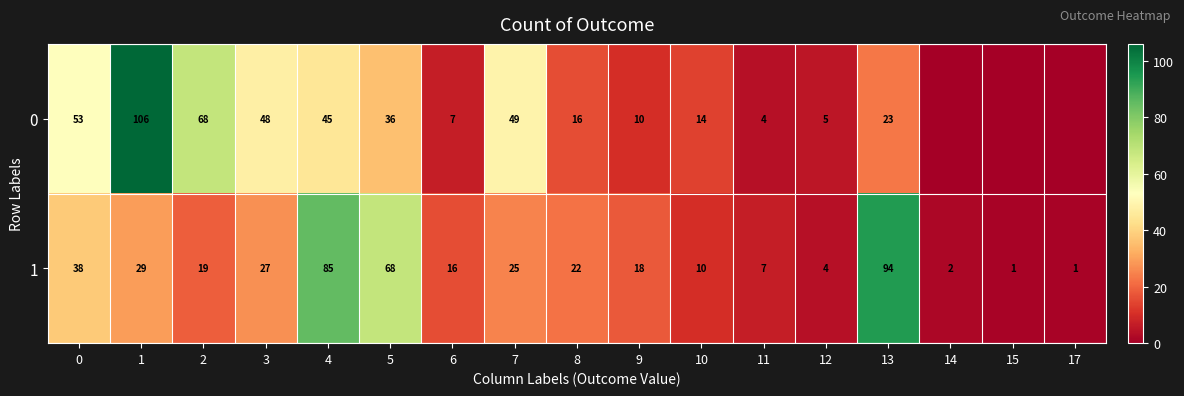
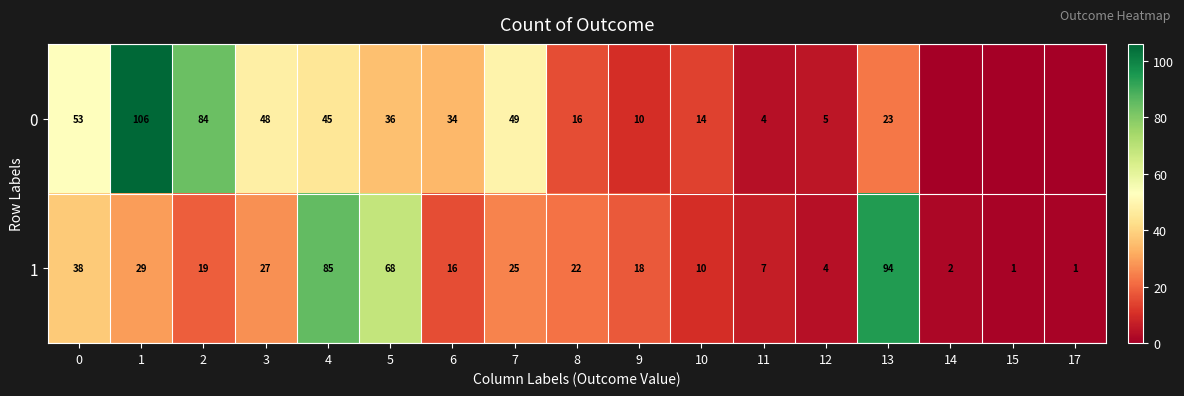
0, 2: 68 -> 84
0, 6: 7 -> 34
